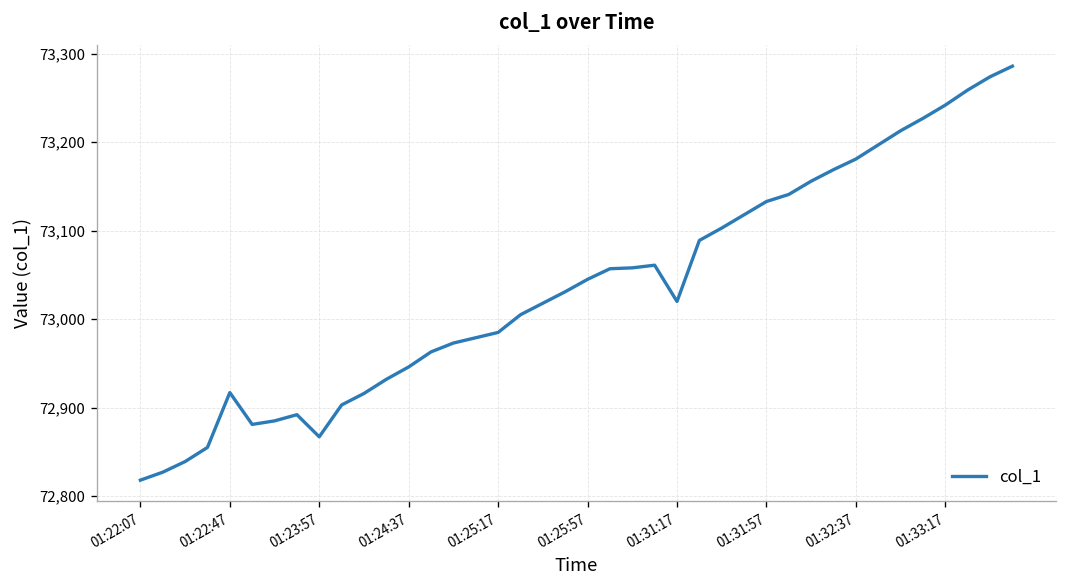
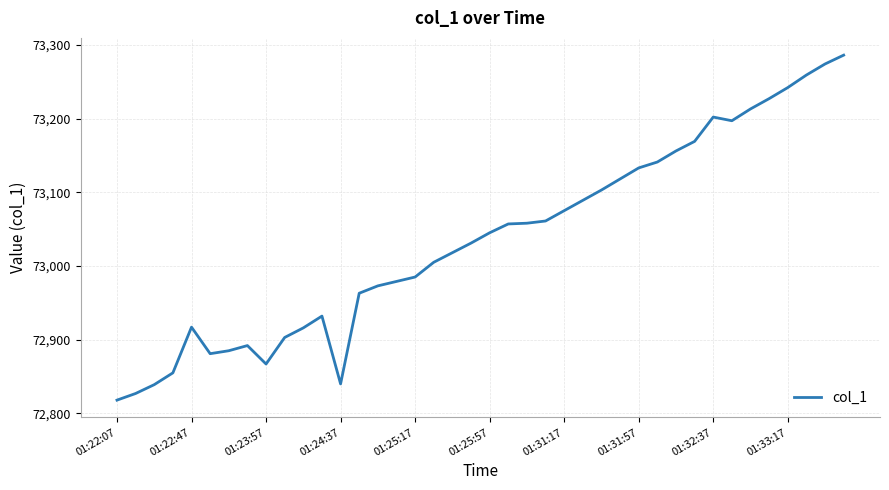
01:24:37: 72,950 -> 72,840
01:31:17: 73,020 -> 73,080
01:32:37: 73,180 -> 73,200
